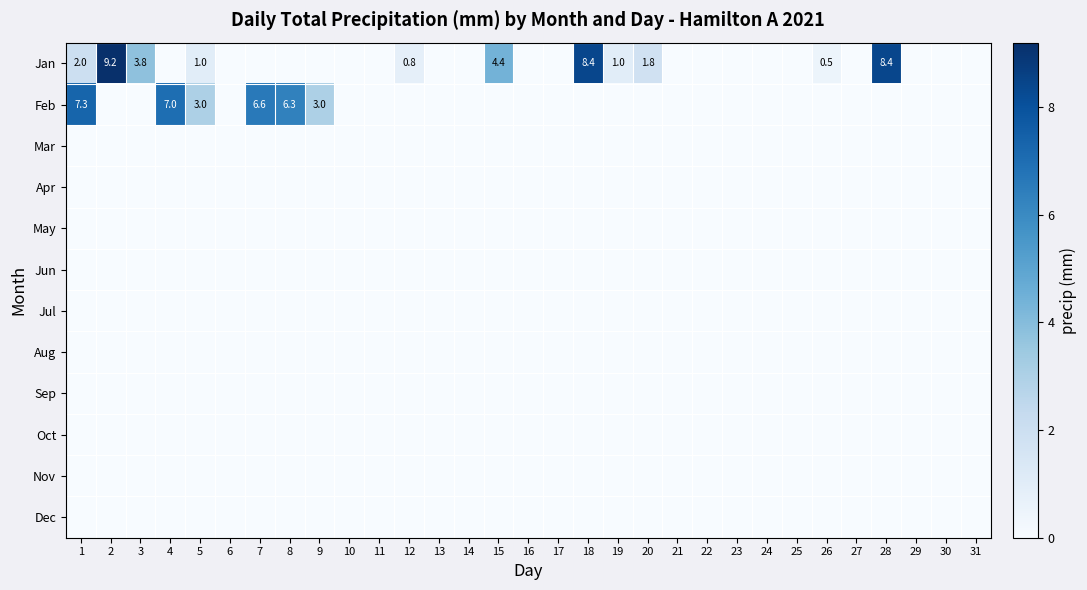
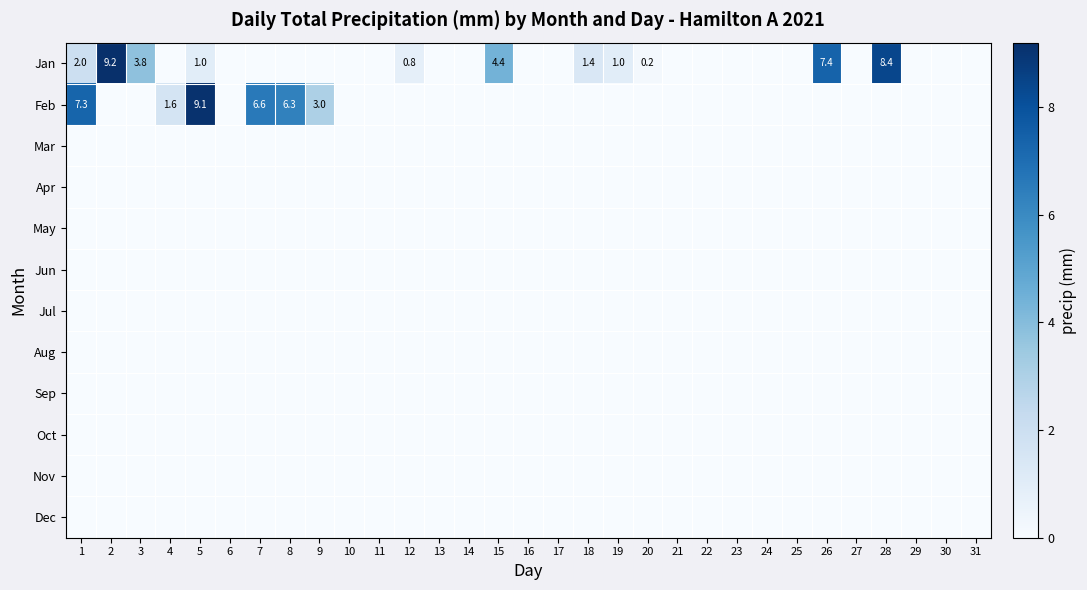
Jan, 18: 8.4 -> 1.4
Jan, 20: 1.8 -> 0.2
Jan, 26: 0.5 -> 7.4
Feb, 4: 7.0 -> 1.6
Feb, 5: 3.0 -> 9.1
